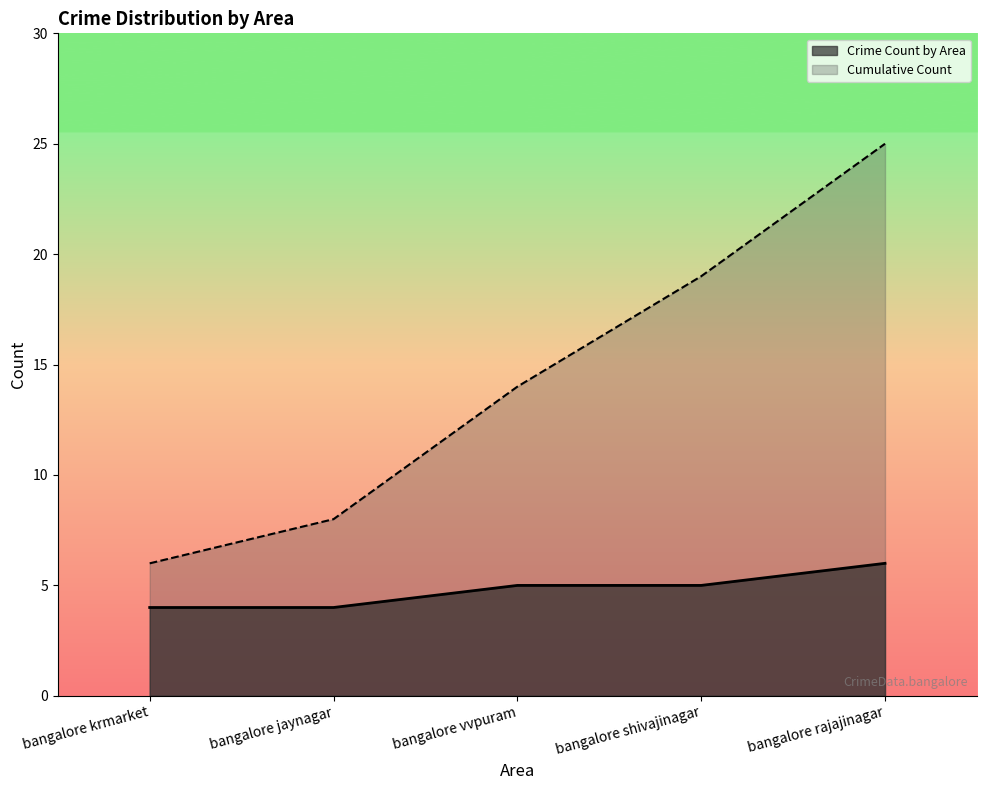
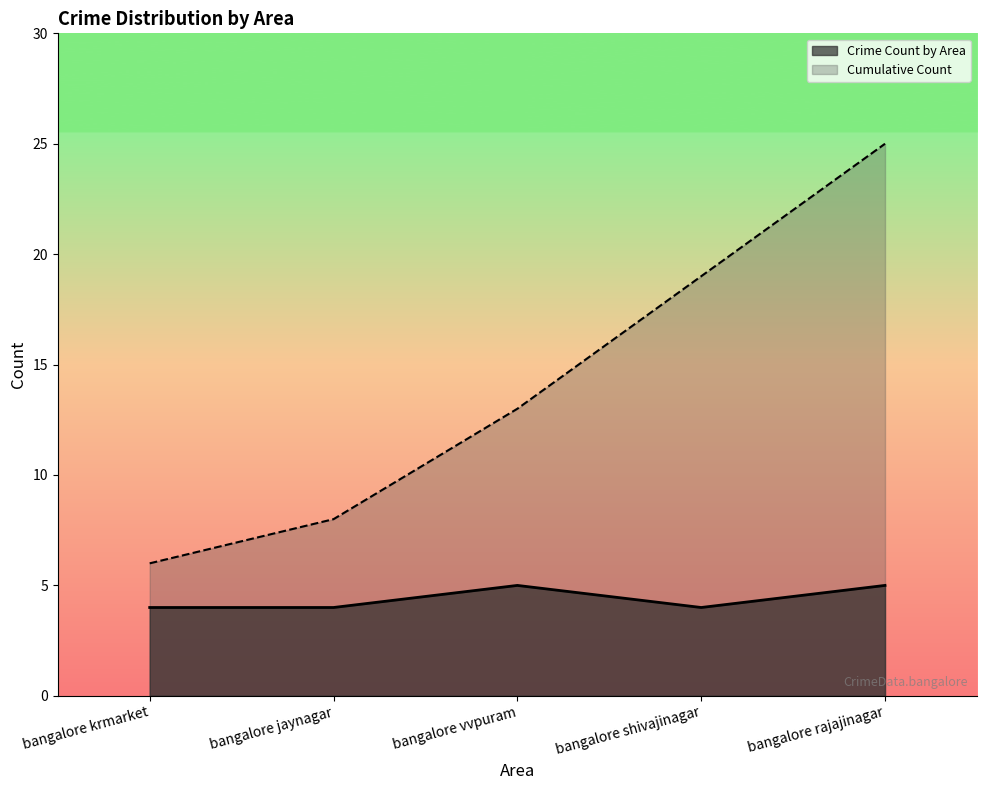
Cumulative Count, bangalore vvpuram: 14 -> 13
Crime Count by Area, bangalore shivajinagar: 5 -> 4
Crime Count by Area, bangalore rajajinagar: 6 -> 5
